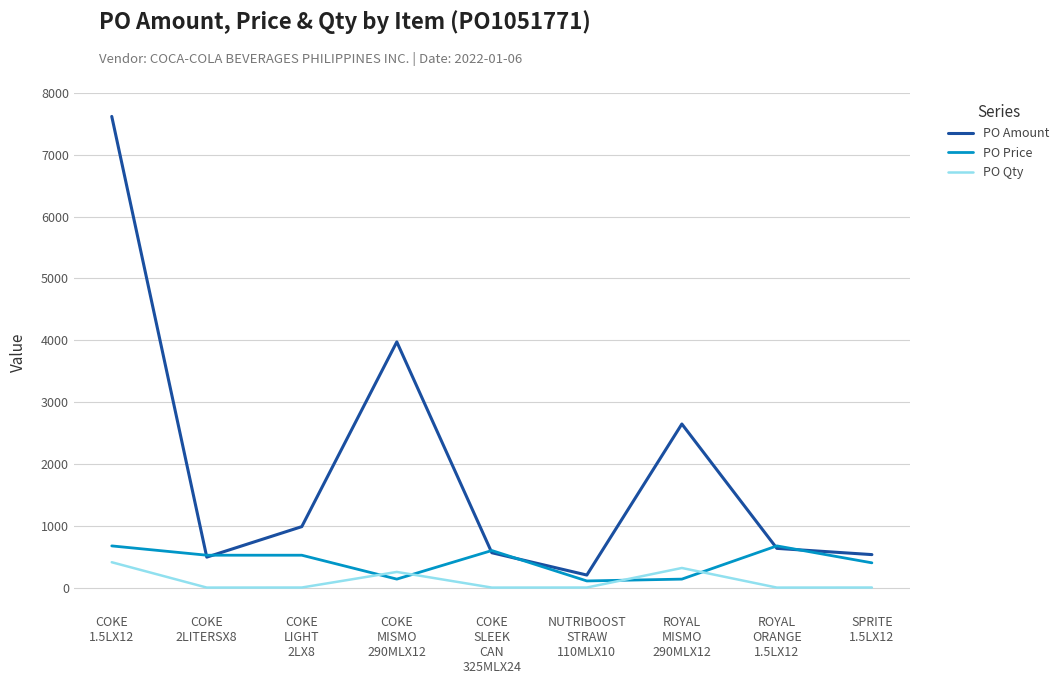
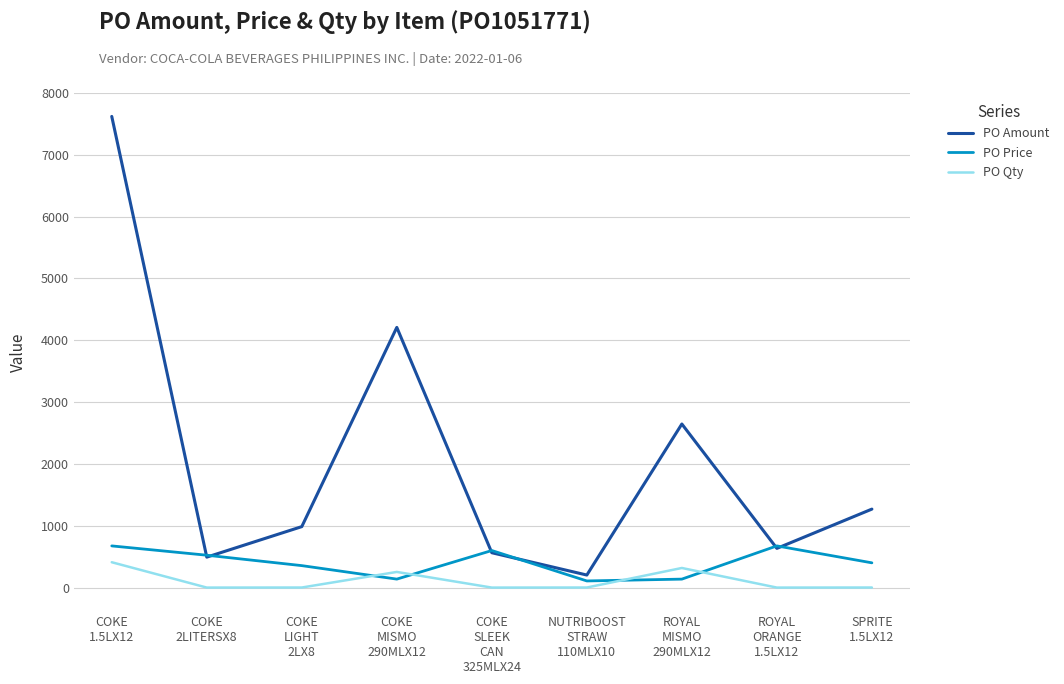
PO Price, COKE LIGHT 2LX8: 500 -> 400
PO Amount, COKE MISMO 290MLX12: 4000 -> 4200
PO Amount, SPRITE 1.5LX12: 500 -> 1300
